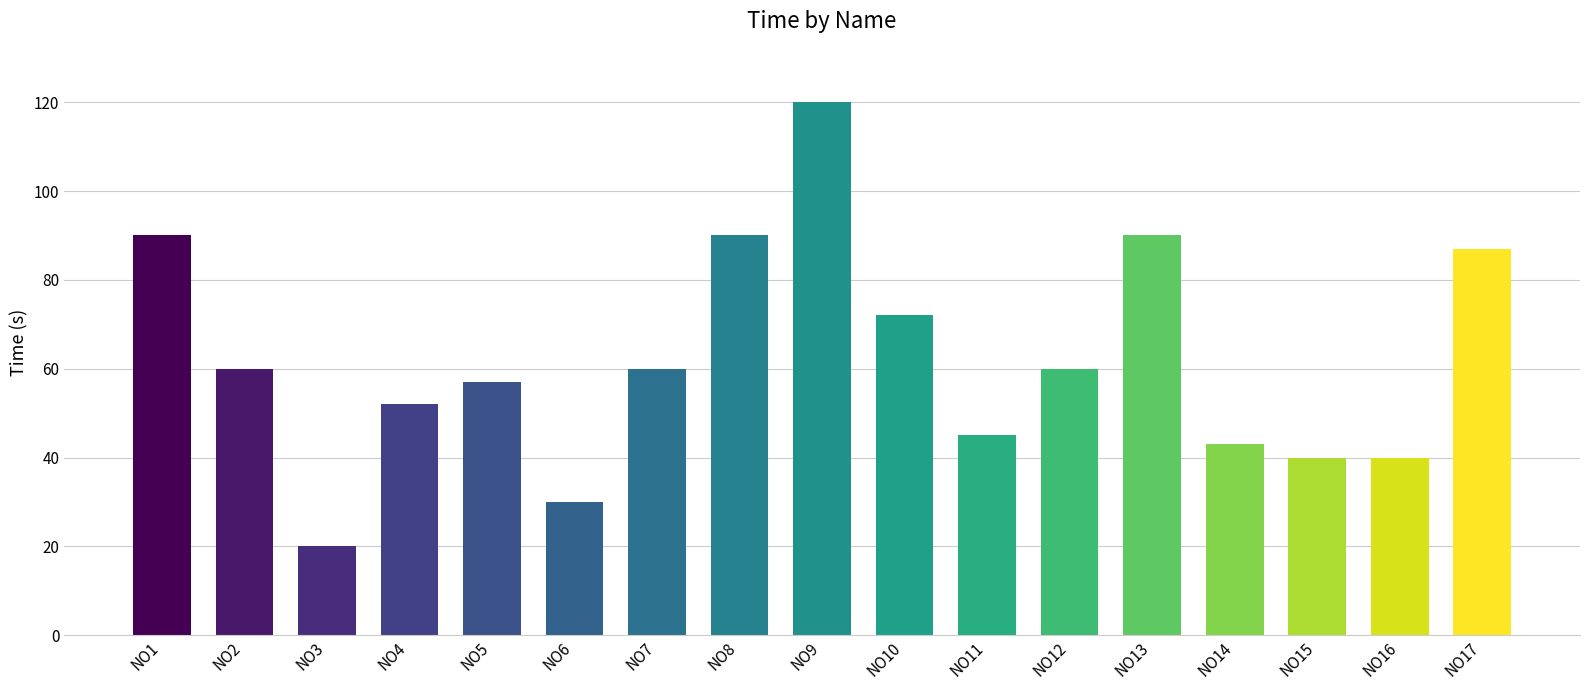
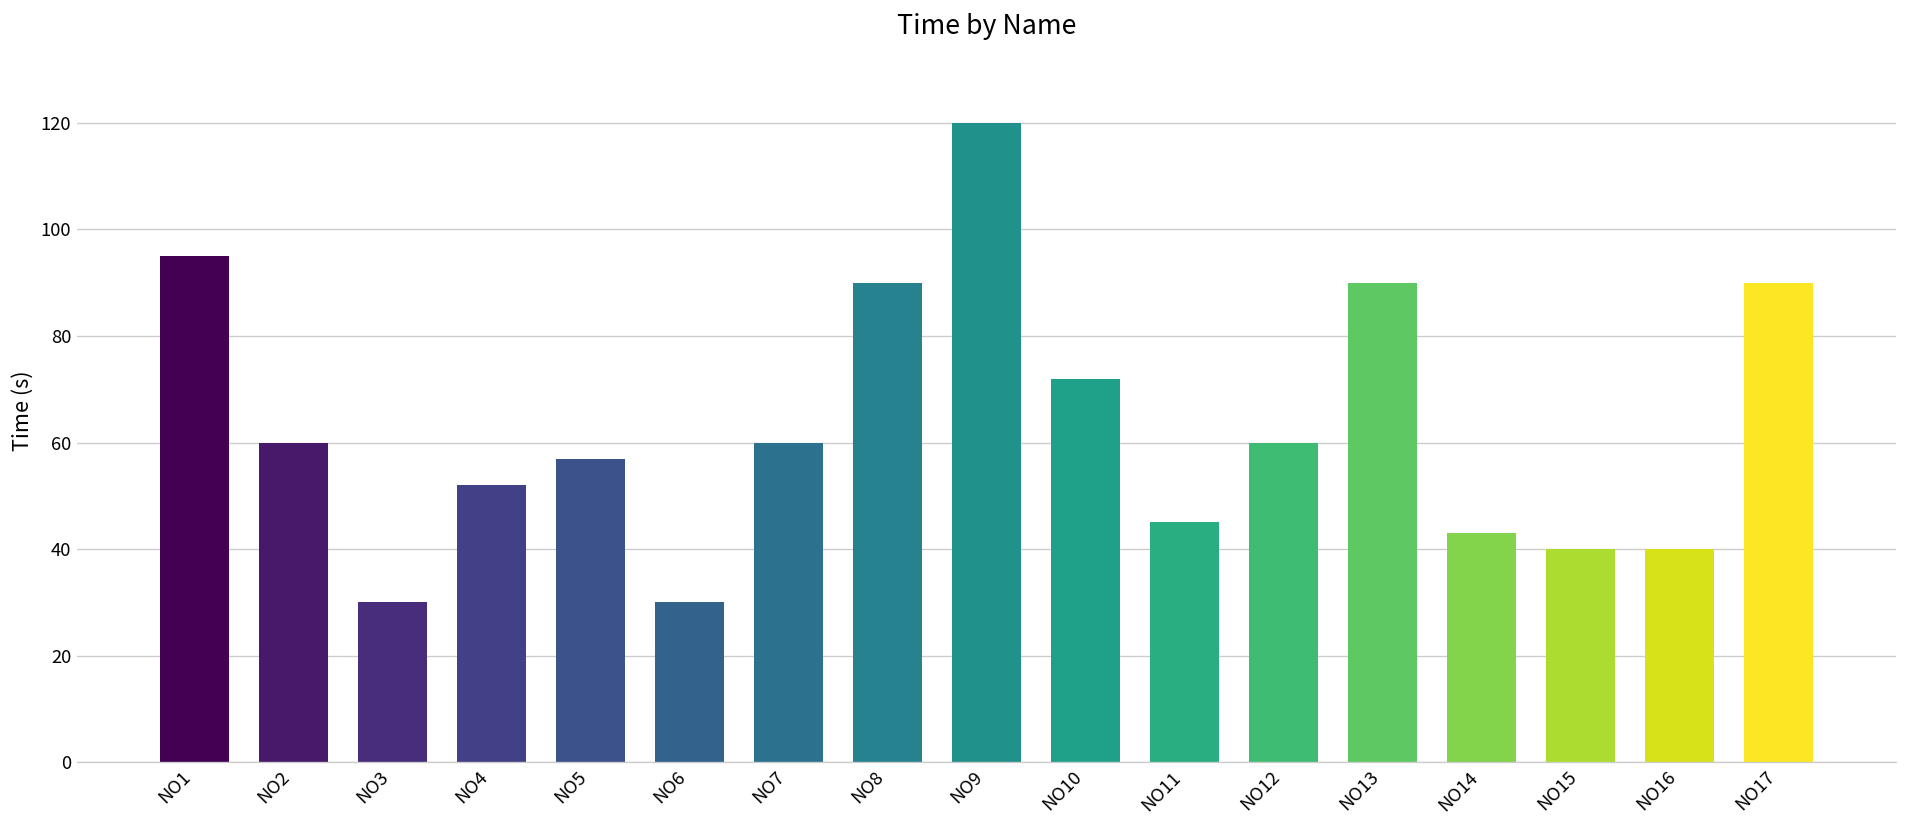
NO1: 90 -> 95
NO3: 20 -> 30
NO17: 87 -> 90
